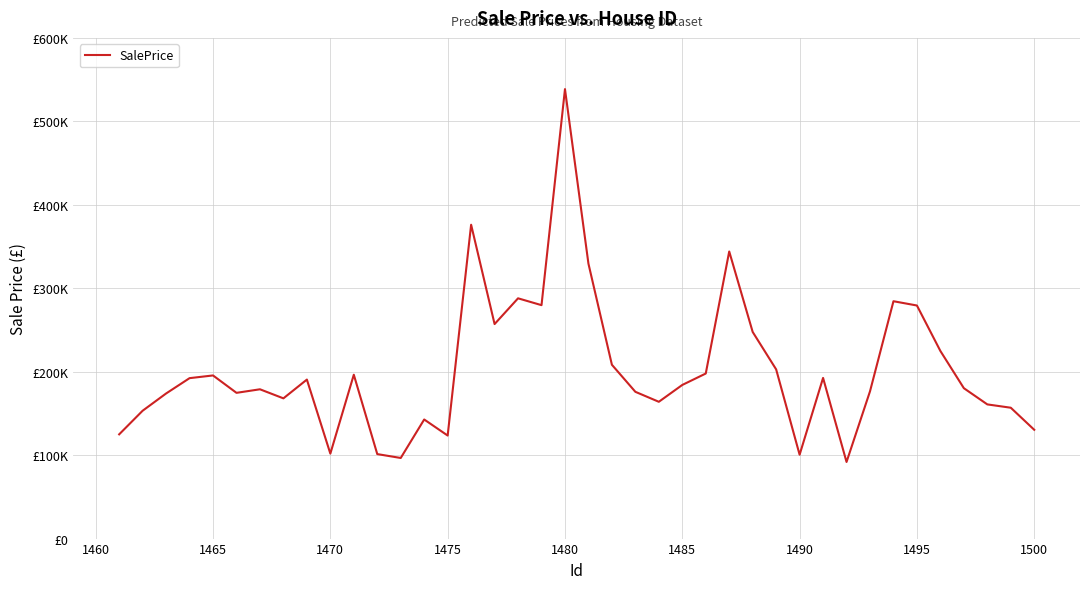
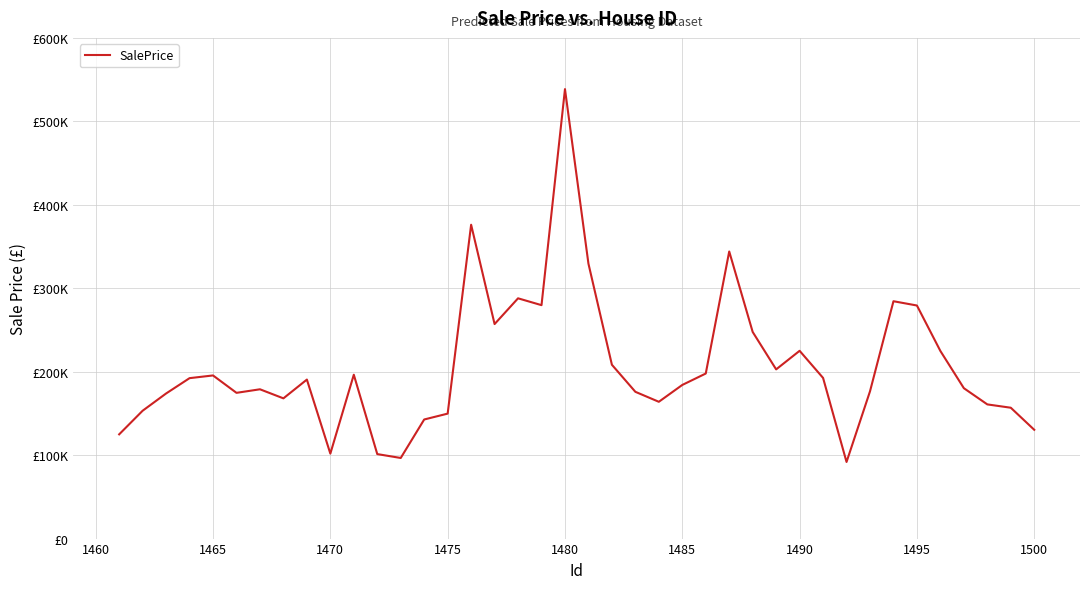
1475: £120000 -> £150000
1490: £100000 -> £230000
